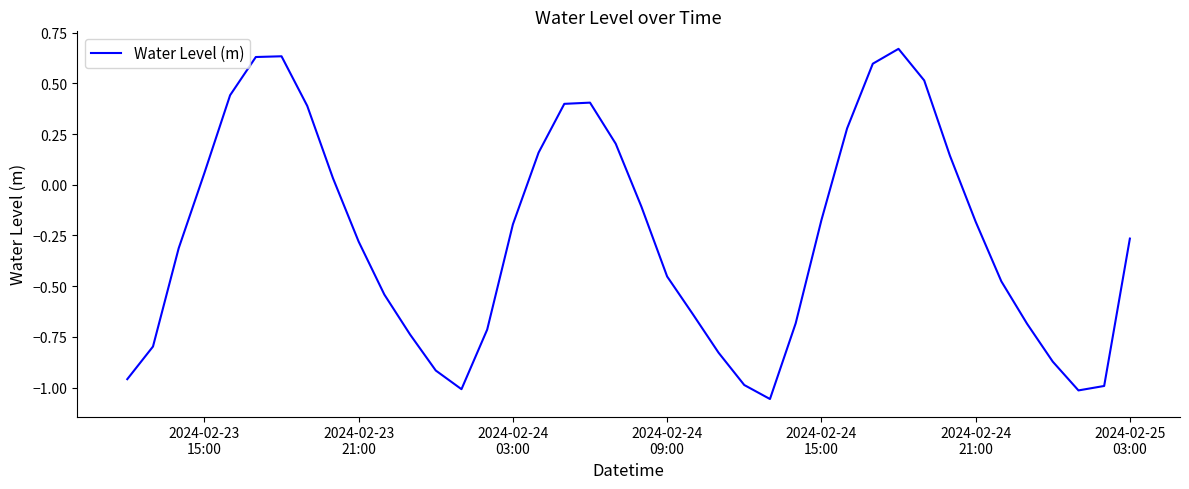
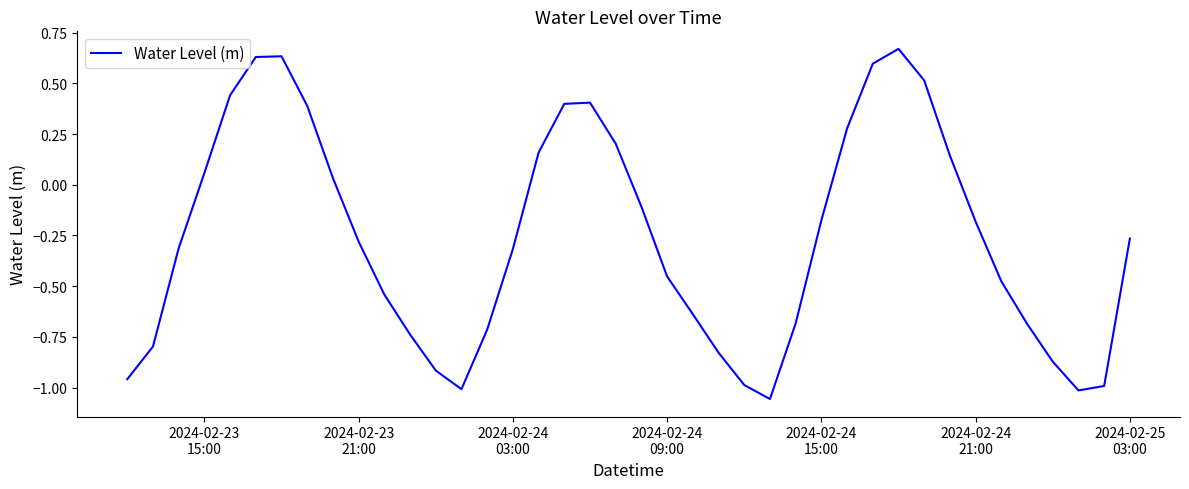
2024-02-24 03:00: -0.20 -> -0.32
